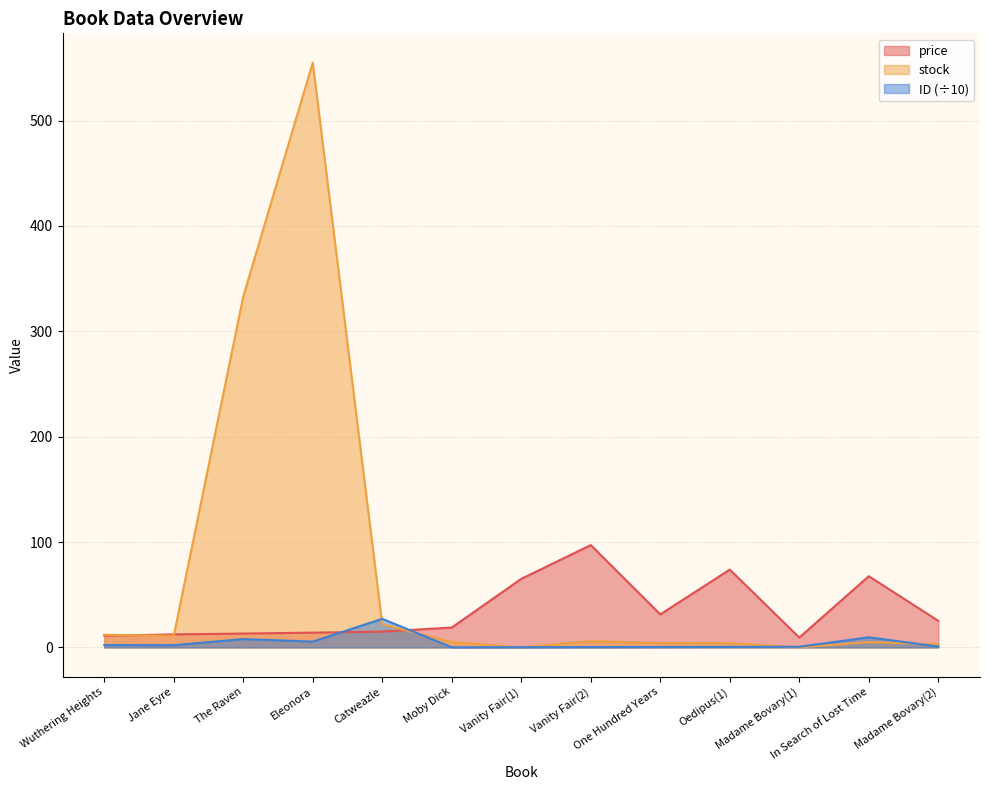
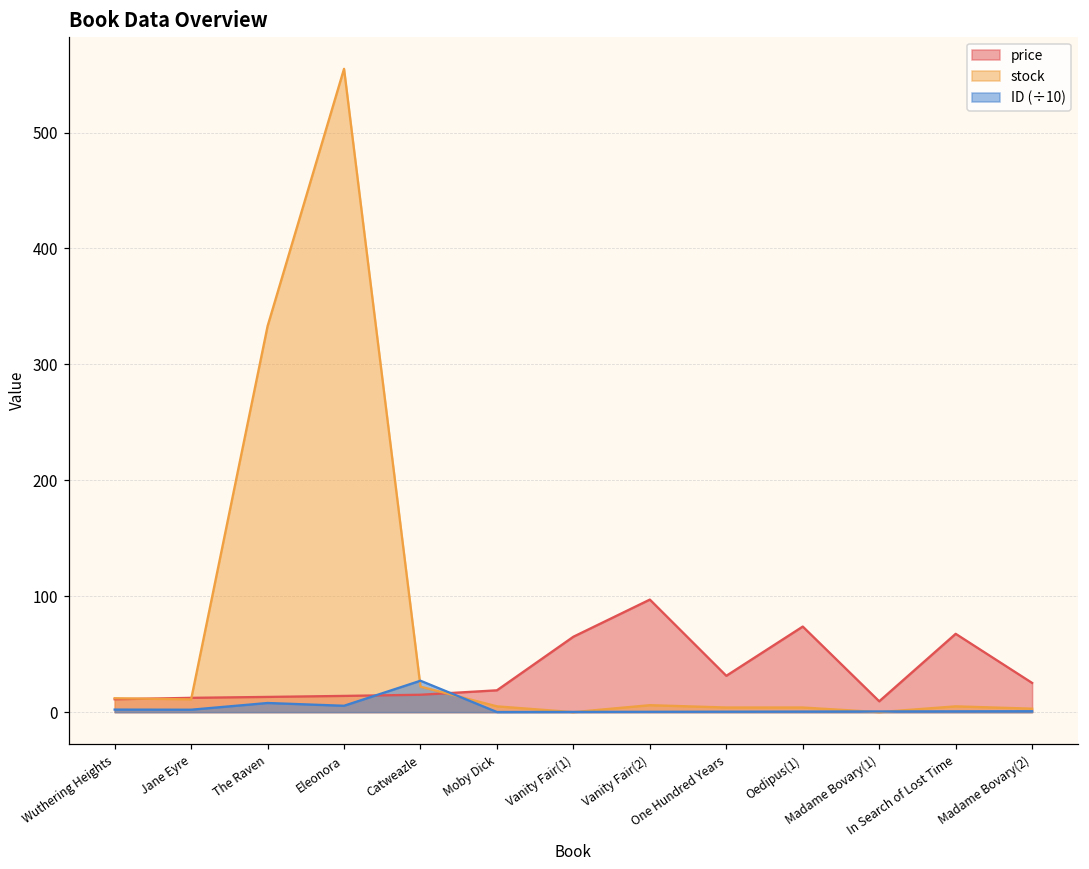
ID (÷10), In Search of Lost Time: 10 -> 1
